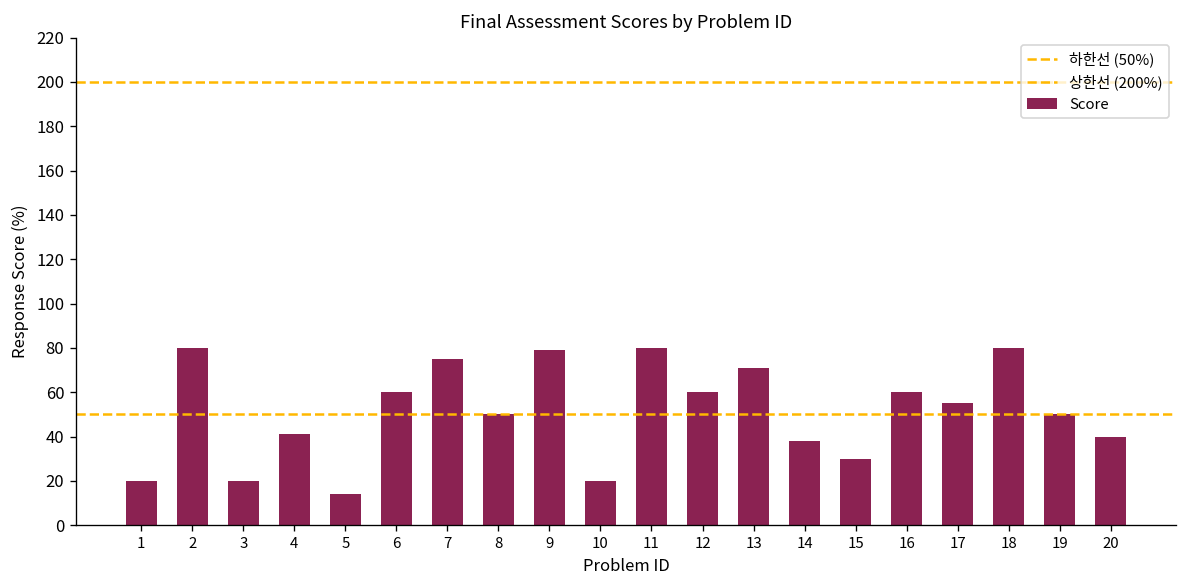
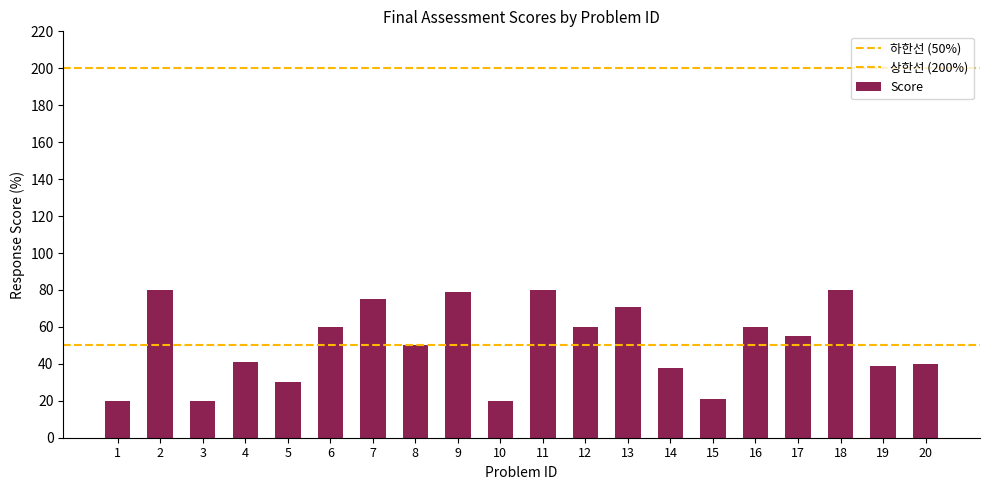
5: 14 -> 30
15: 30 -> 21
19: 50 -> 39
